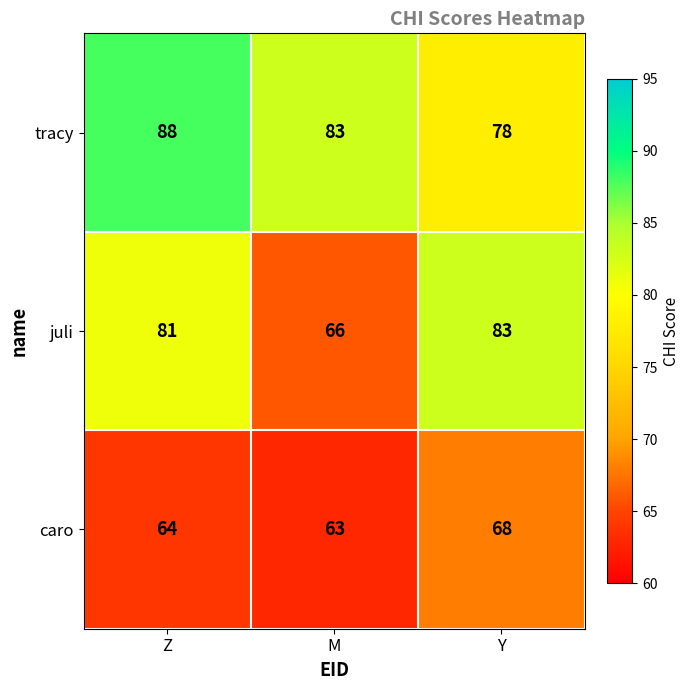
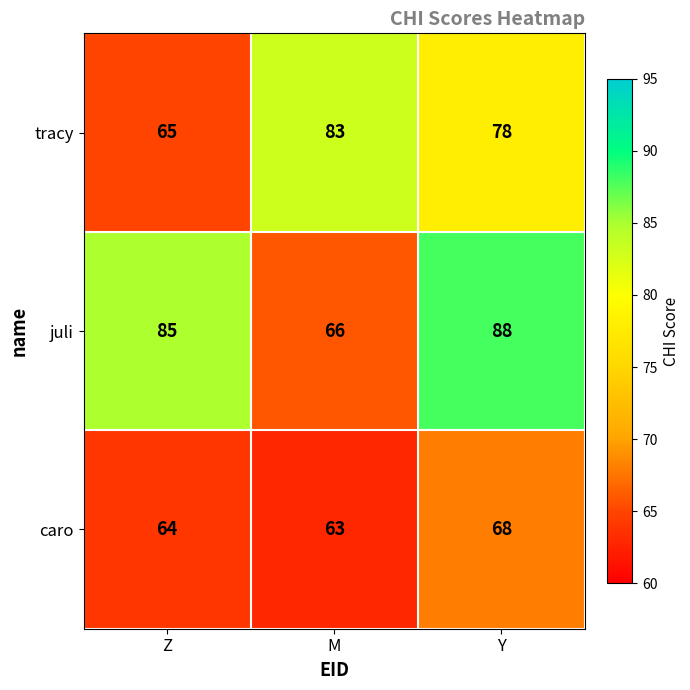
tracy, Z: 88 -> 65
juli, Z: 81 -> 85
juli, Y: 83 -> 88
